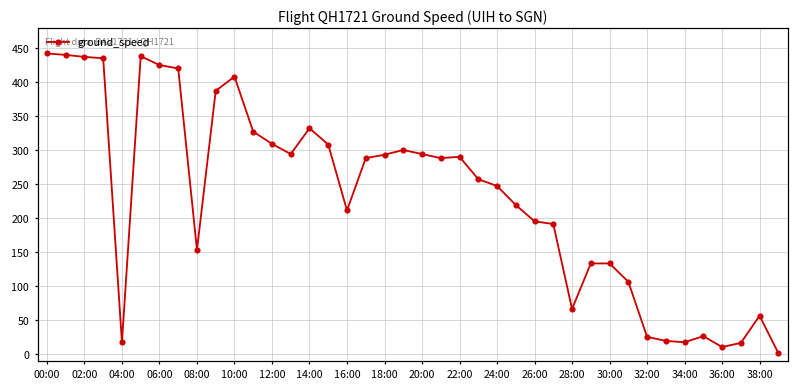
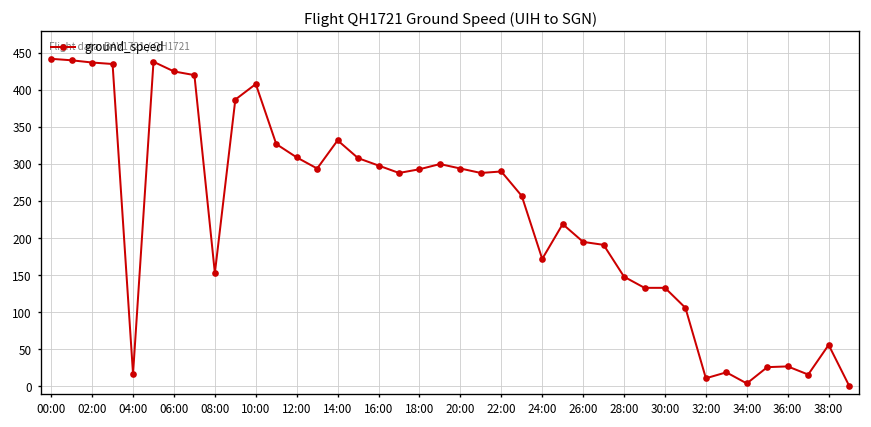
16:00: 210 -> 300
24:00: 250 -> 170
28:00: 70 -> 150
32:00: 30 -> 10
34:00: 20 -> 0
36:00: 10 -> 30
